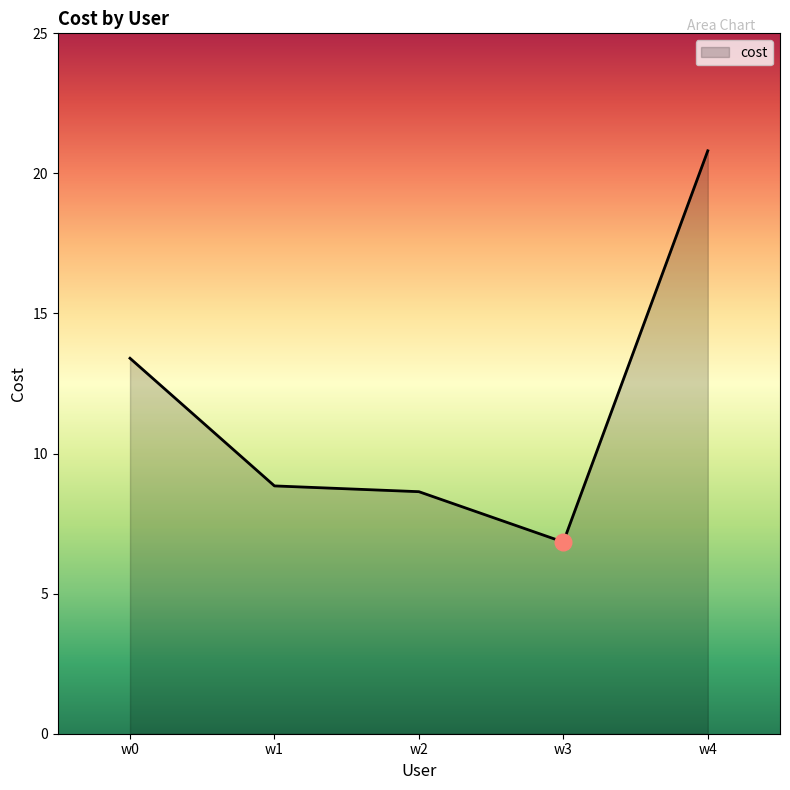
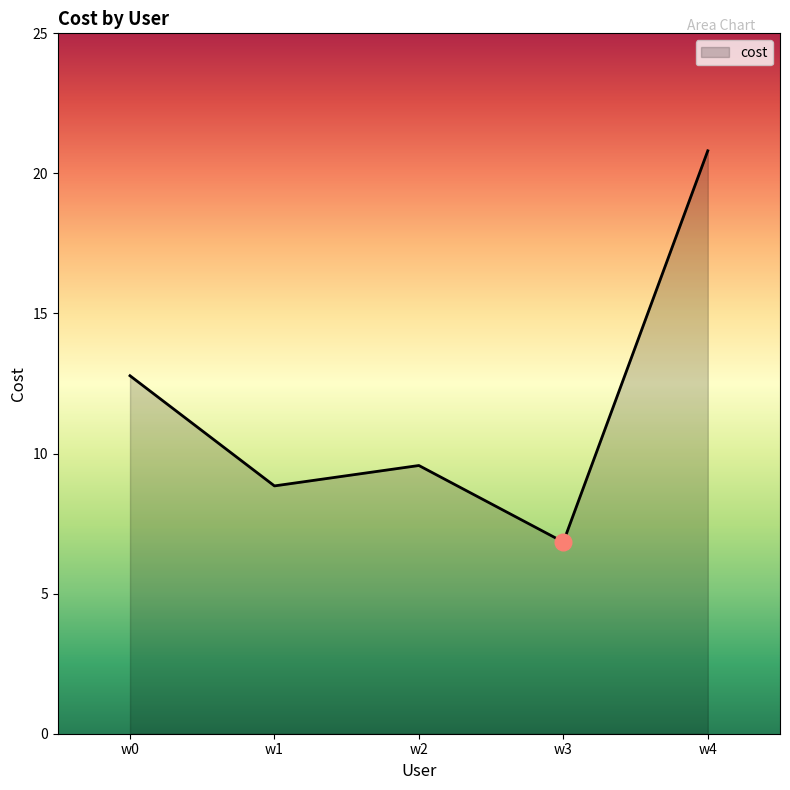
cost, w0: 13.4 -> 12.8
cost, w2: 8.6 -> 9.6
